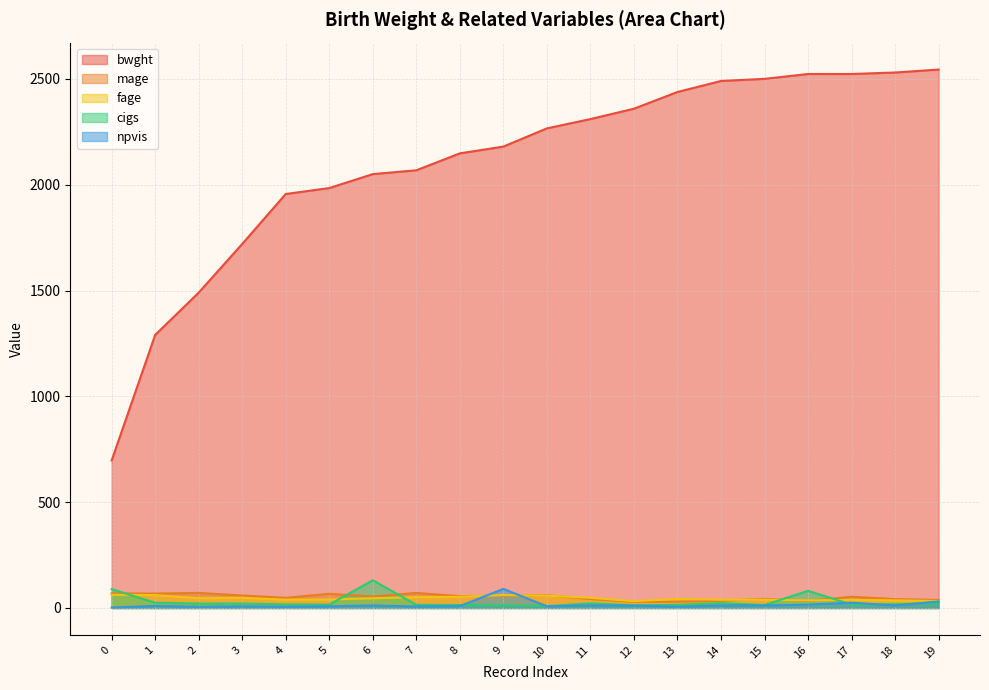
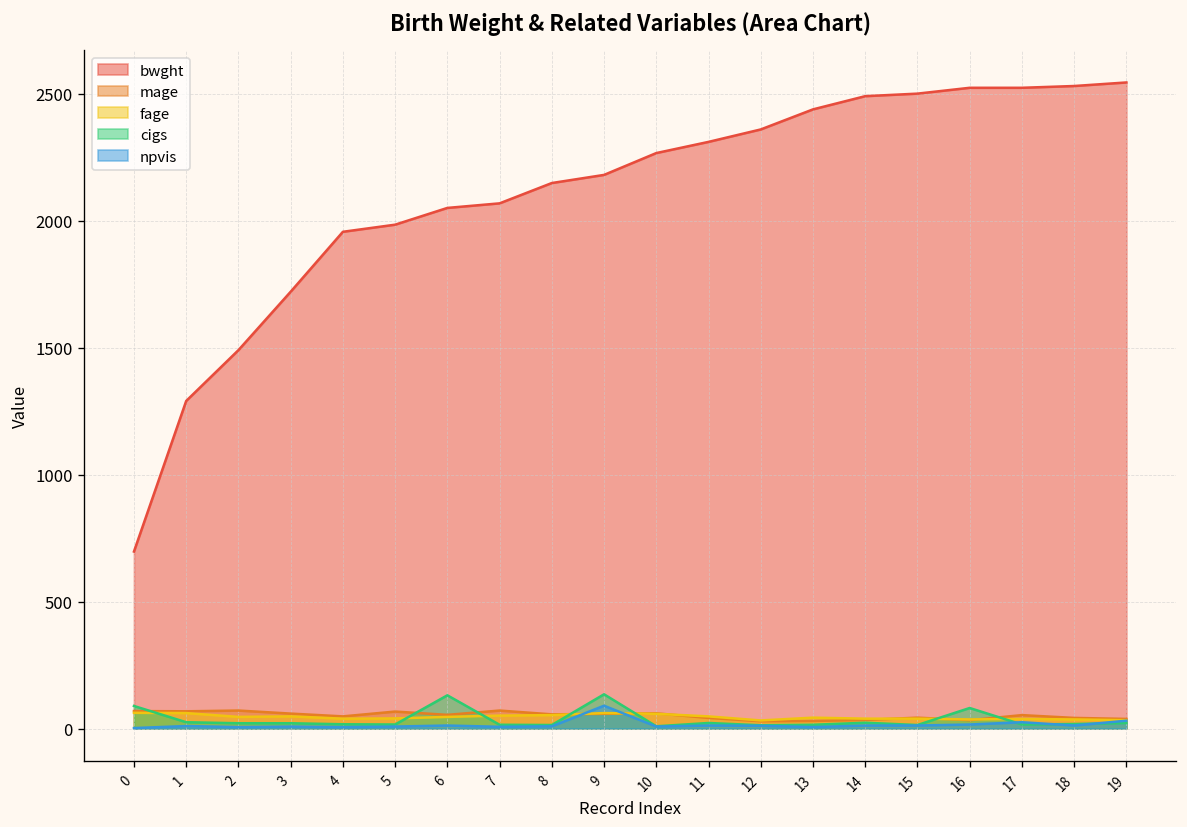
cigs, 9: 10 -> 140
